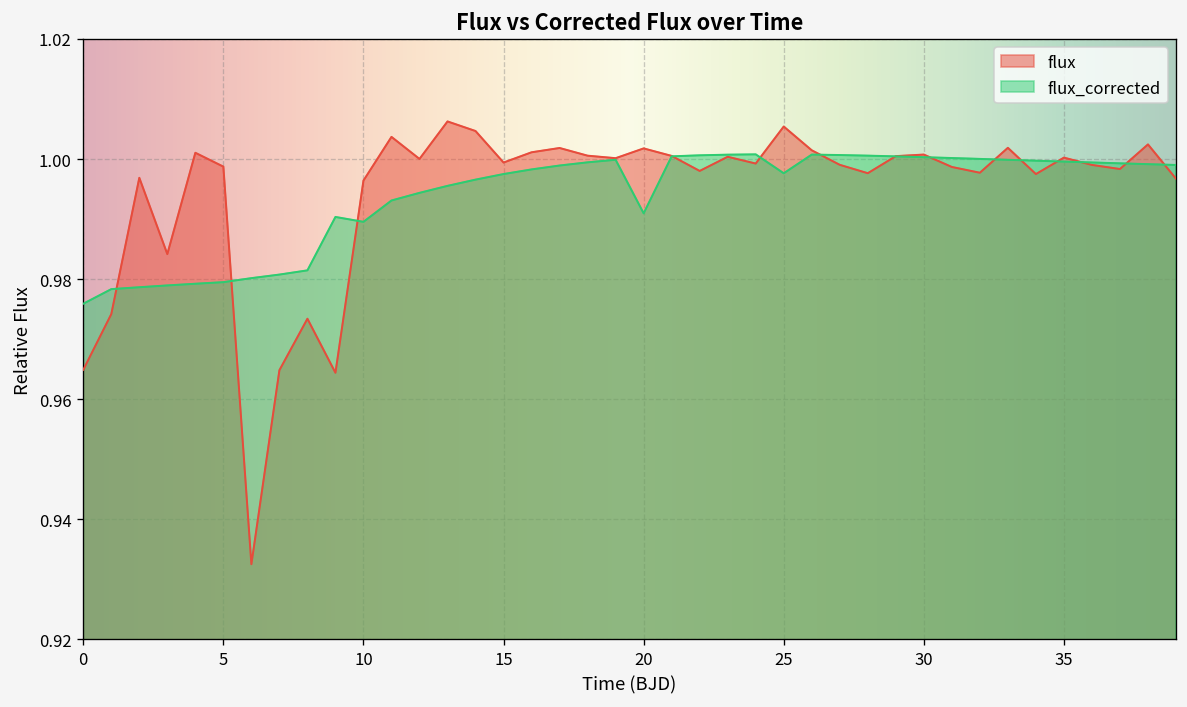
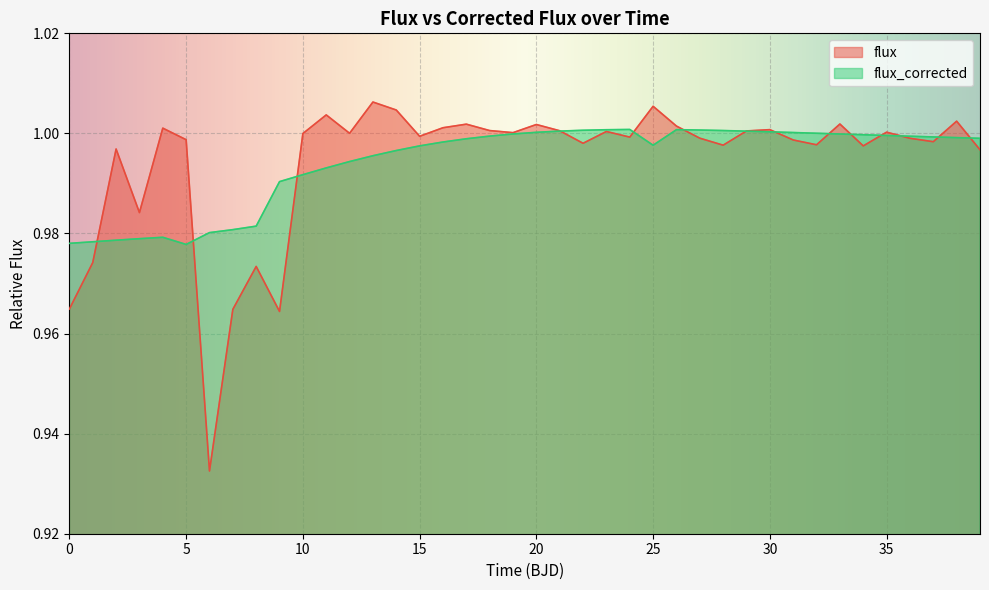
flux_corrected, 0: 0.976 -> 0.978
flux_corrected, 5: 0.980 -> 0.978
flux, 10: 0.996 -> 1.000
flux_corrected, 10: 0.990 -> 0.992
flux_corrected, 20: 0.991 -> 1.000
